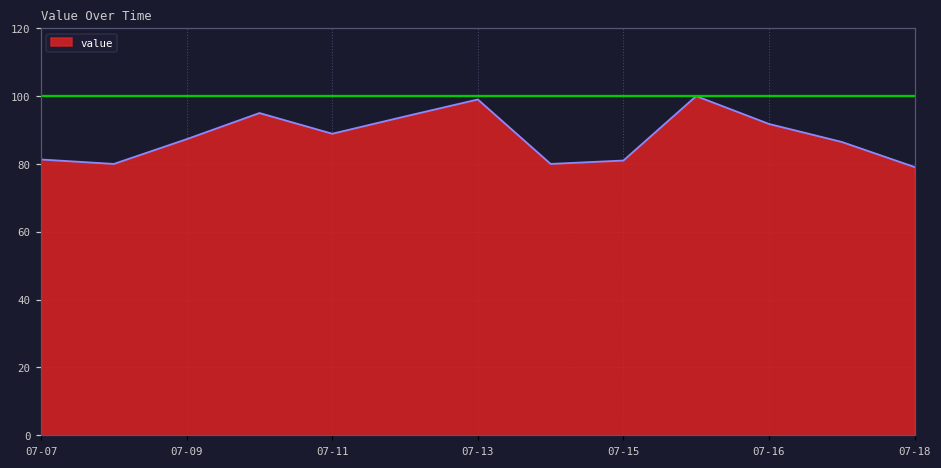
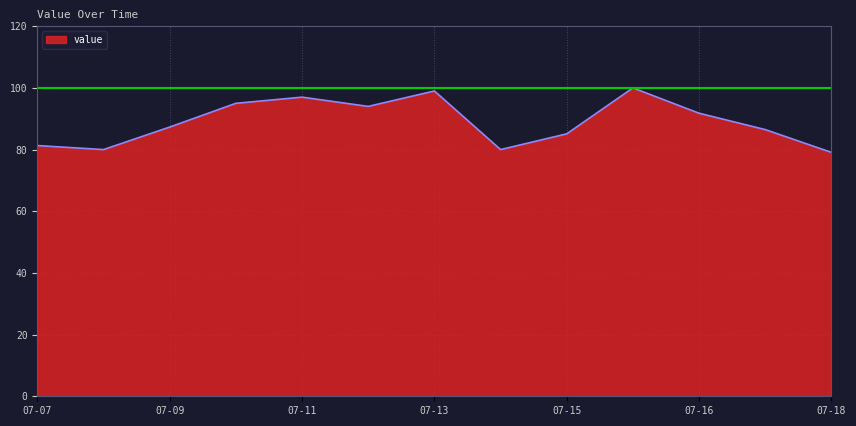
07-11: 89 -> 97
07-15: 81 -> 85
